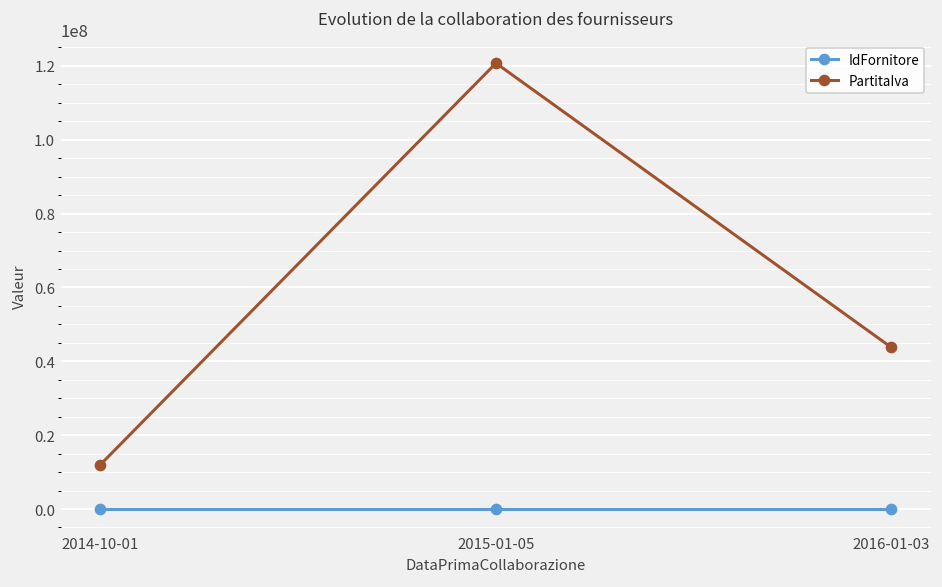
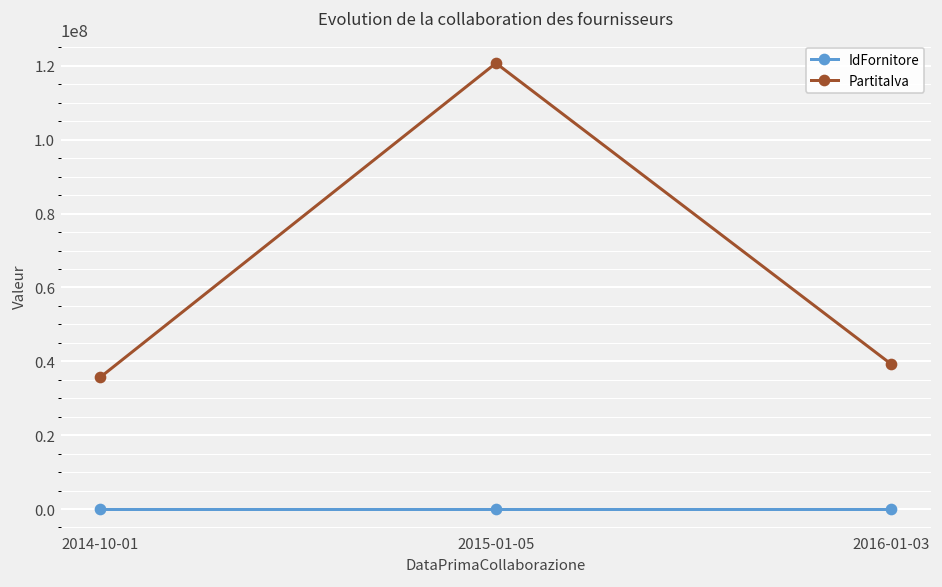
PartitaIva, 2014-10-01: 12000000 -> 36000000
PartitaIva, 2016-01-03: 44000000 -> 39000000
